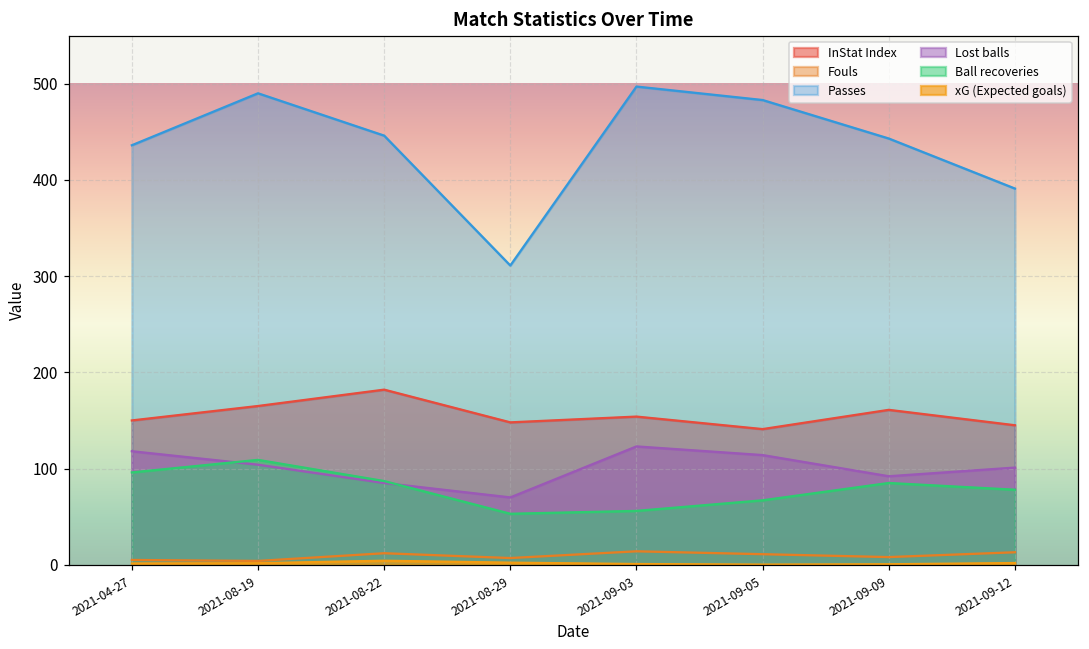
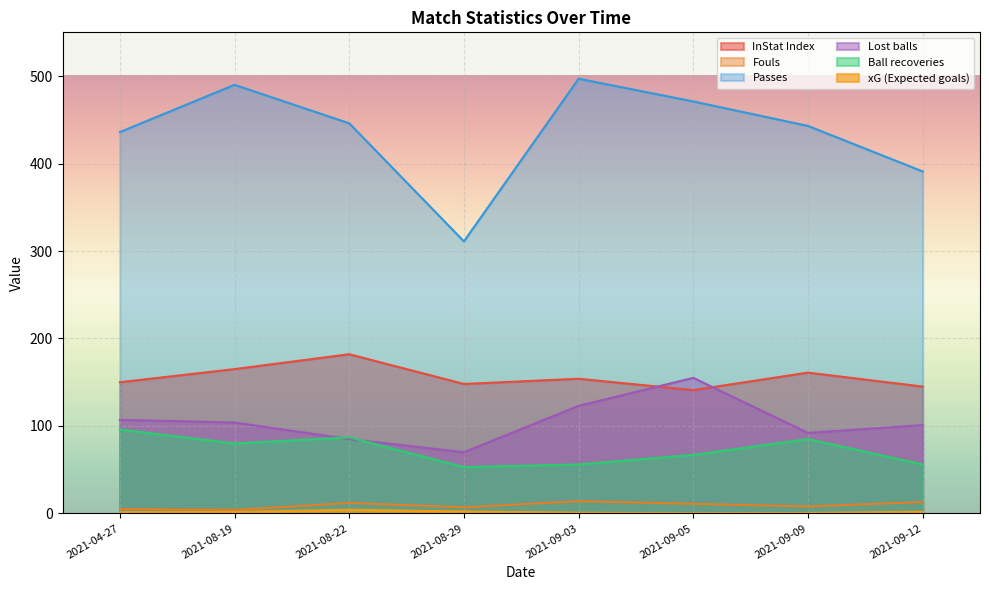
Lost balls, 2021-04-27: 120 -> 110
Ball recoveries, 2021-08-19: 110 -> 80
Passes, 2021-09-05: 480 -> 470
Lost balls, 2021-09-05: 110 -> 160
Ball recoveries, 2021-09-12: 80 -> 60
